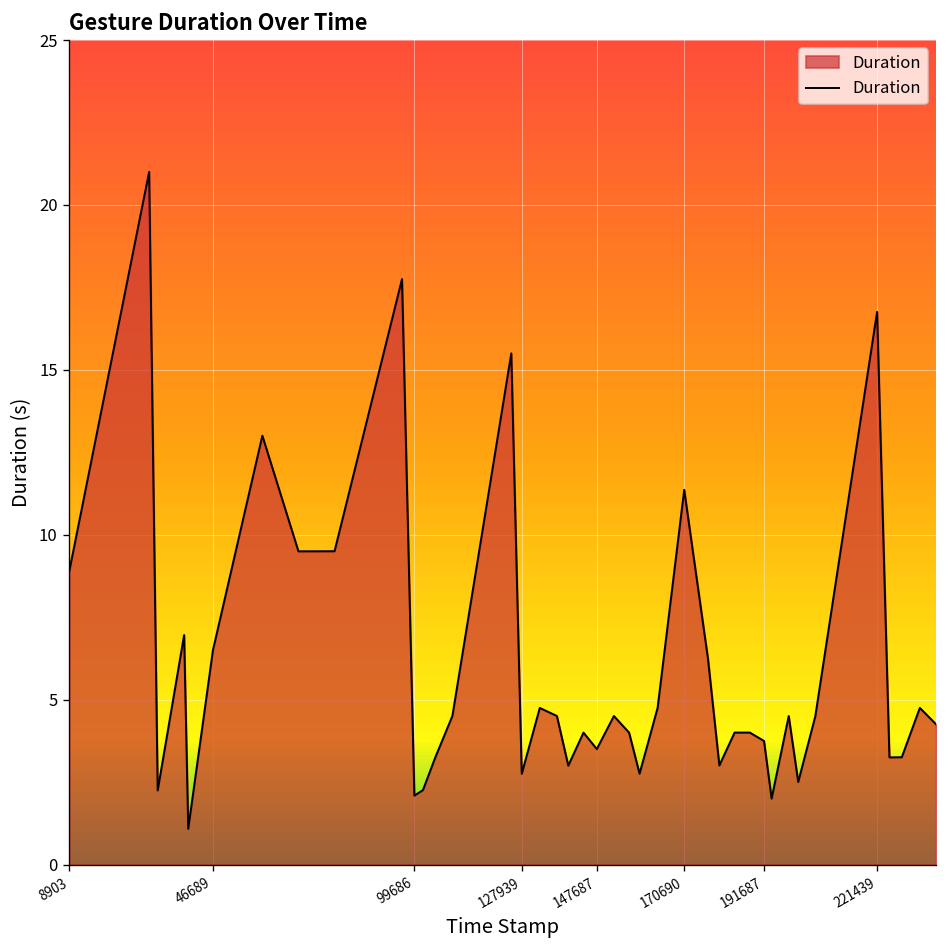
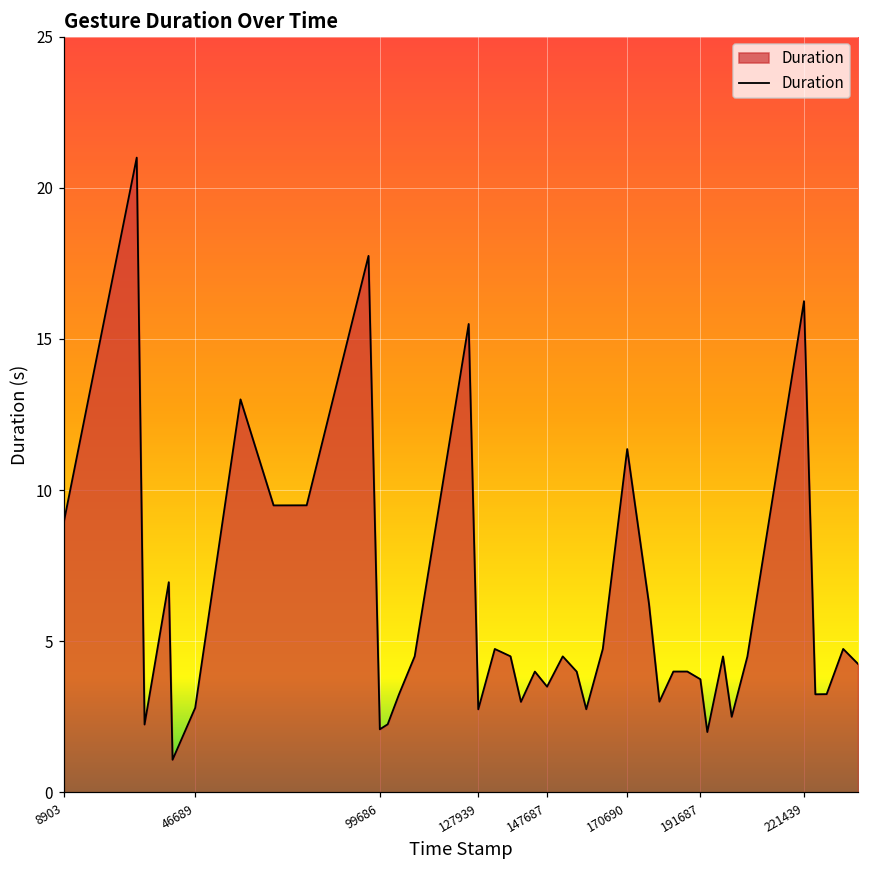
46689: 6.5 -> 2.8
221439: 16.8 -> 16.3
